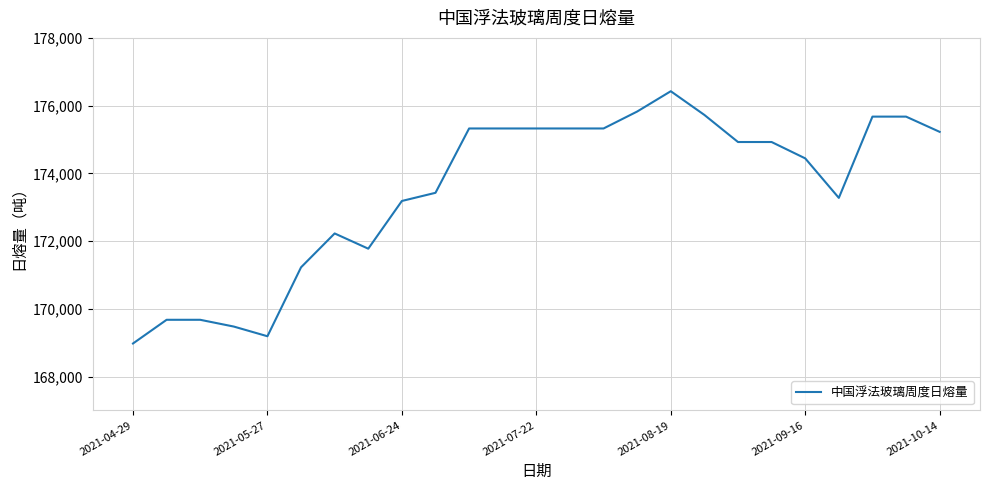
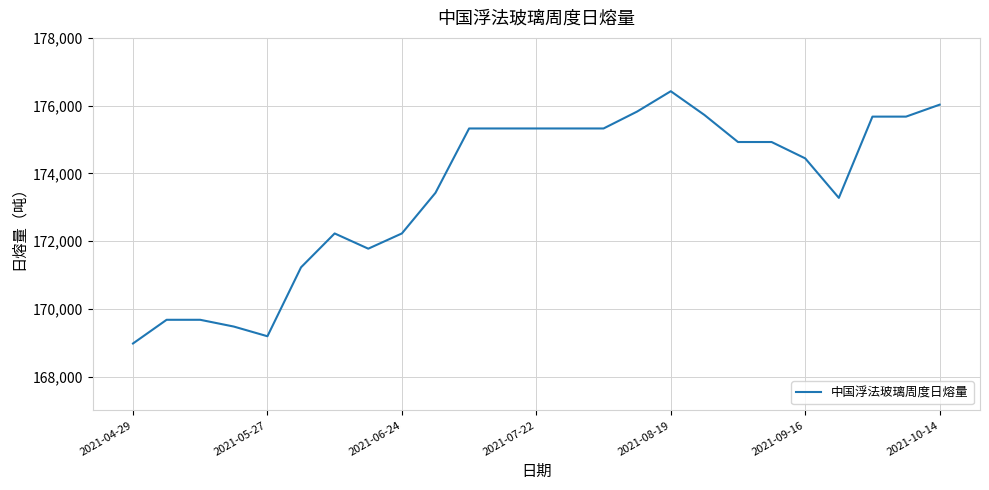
2021-06-24: 173,200 -> 172,200
2021-10-14: 175,200 -> 176,000
